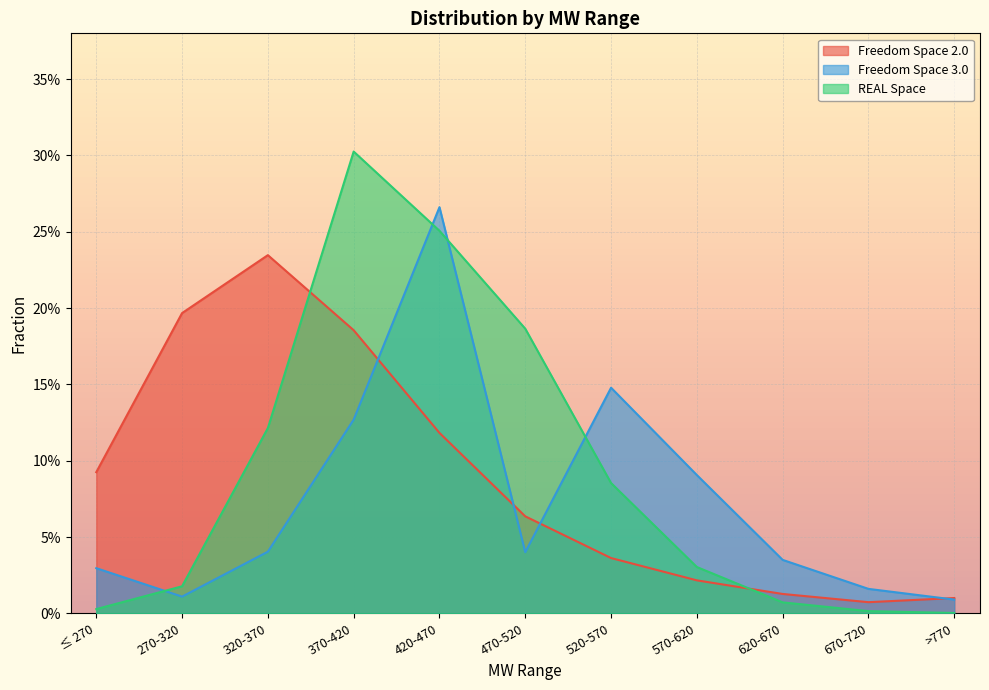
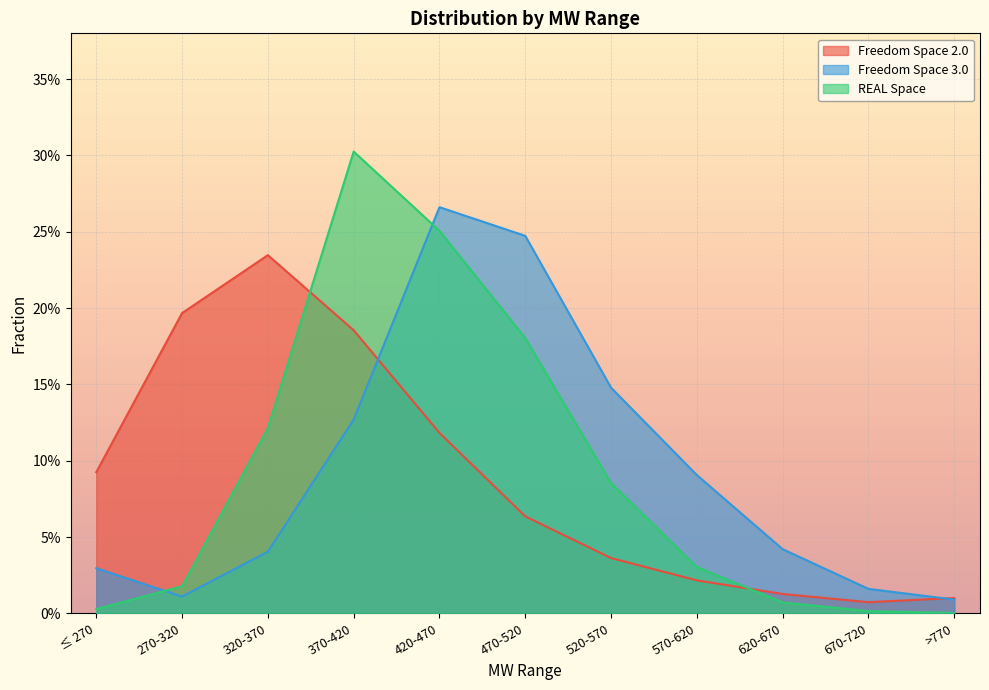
Freedom Space 3.0, 470-520: 4.0% -> 24.7%
REAL Space, 470-520: 18.6% -> 18.0%
Freedom Space 3.0, 620-670: 3.5% -> 4.2%
